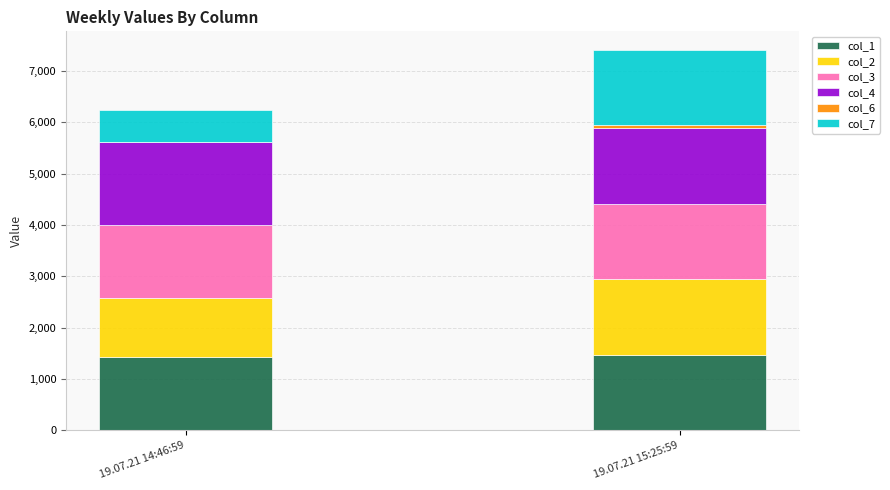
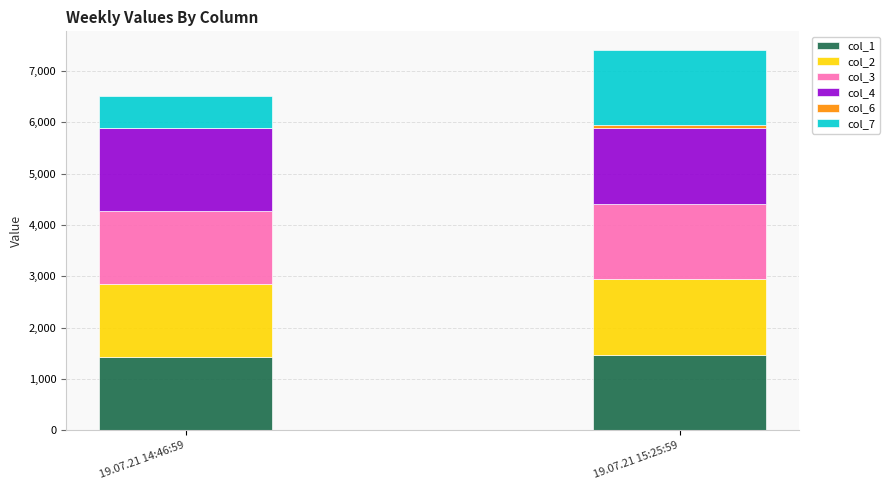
col_2, 19.07.21 14:46:59: 1,200 -> 1,400
